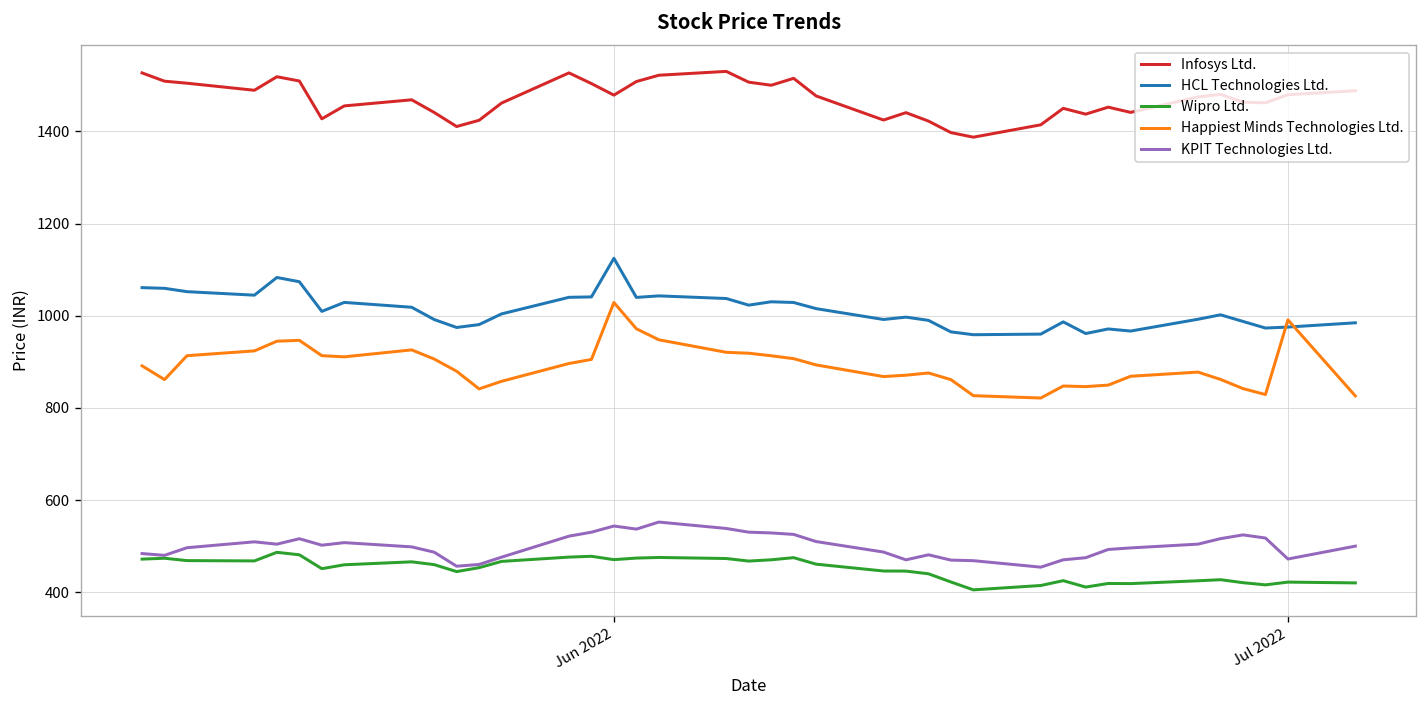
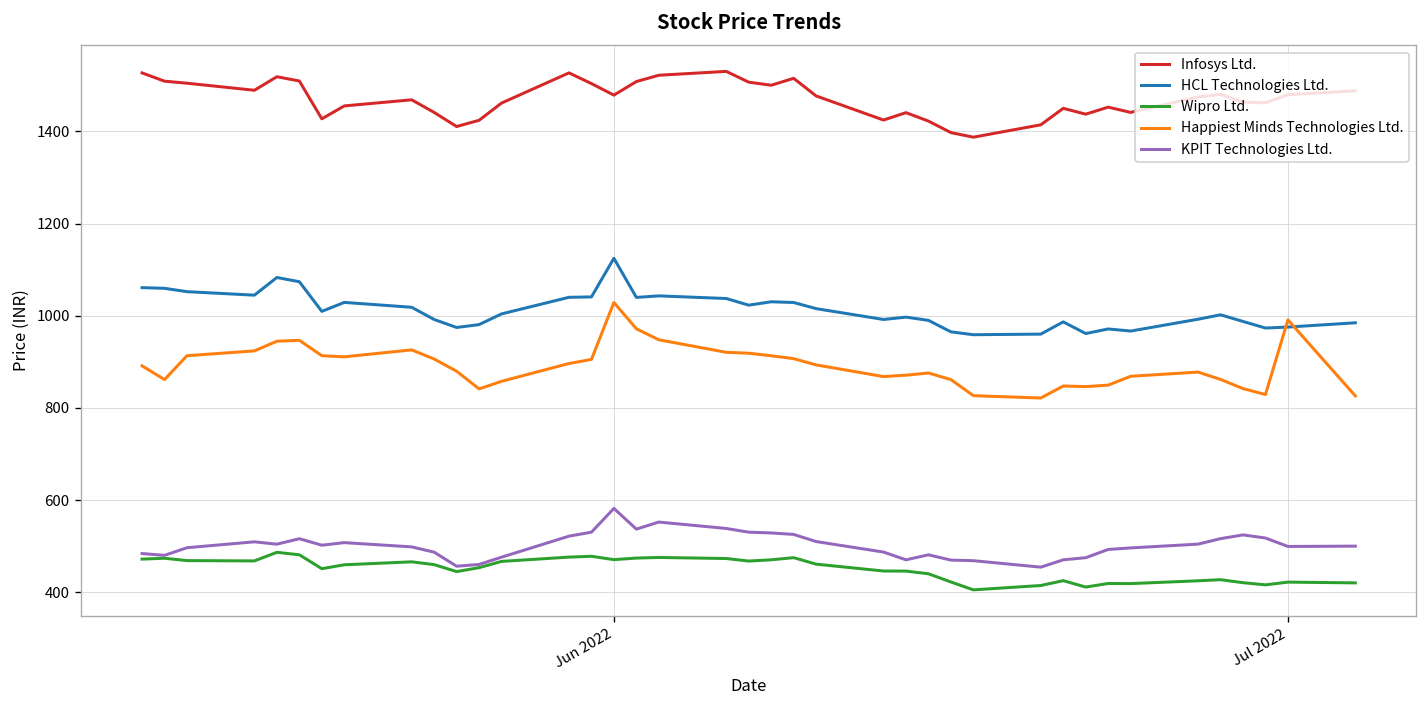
KPIT Technologies Ltd., Jun 2022: 540 -> 580
KPIT Technologies Ltd., Jul 2022: 470 -> 500
